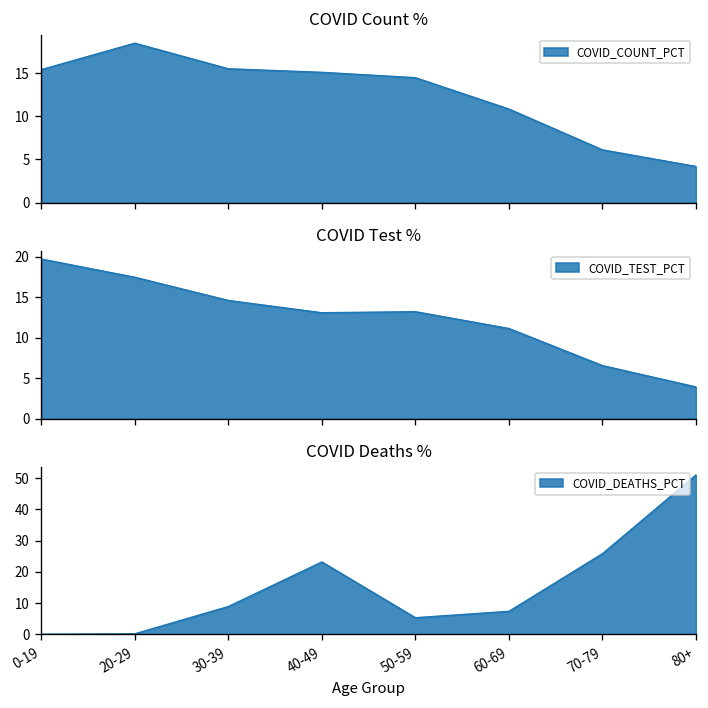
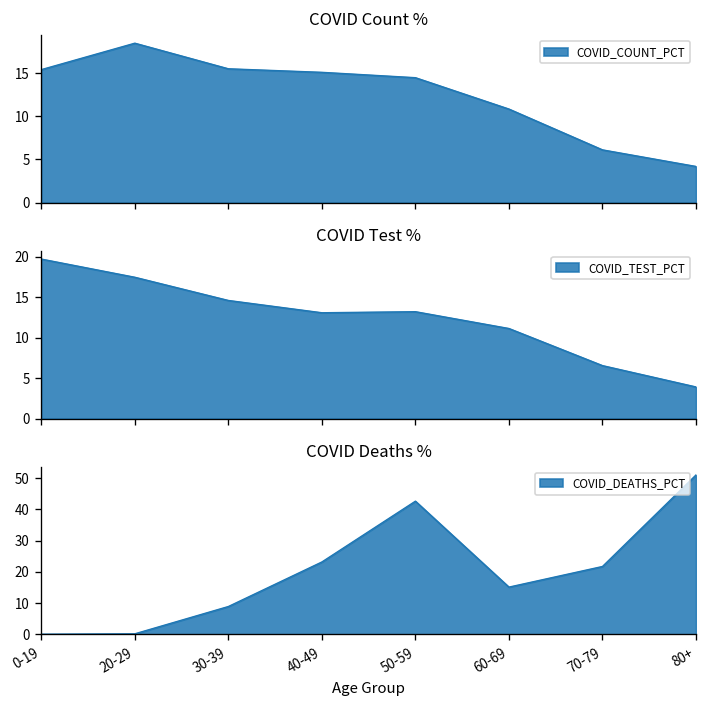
COVID Deaths %, 50-59: 5 -> 43
COVID Deaths %, 60-69: 7 -> 15
COVID Deaths %, 70-79: 26 -> 22
